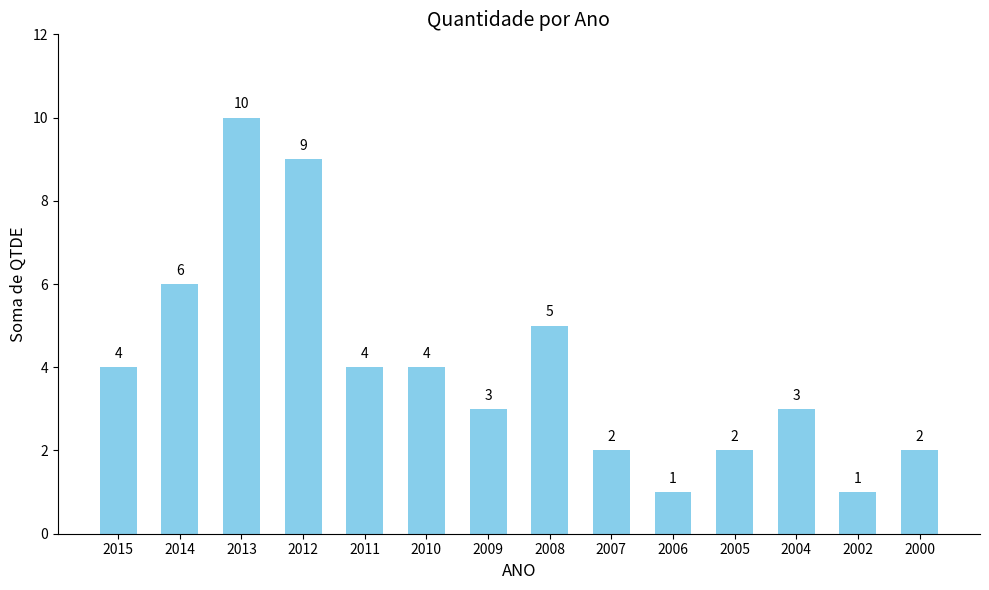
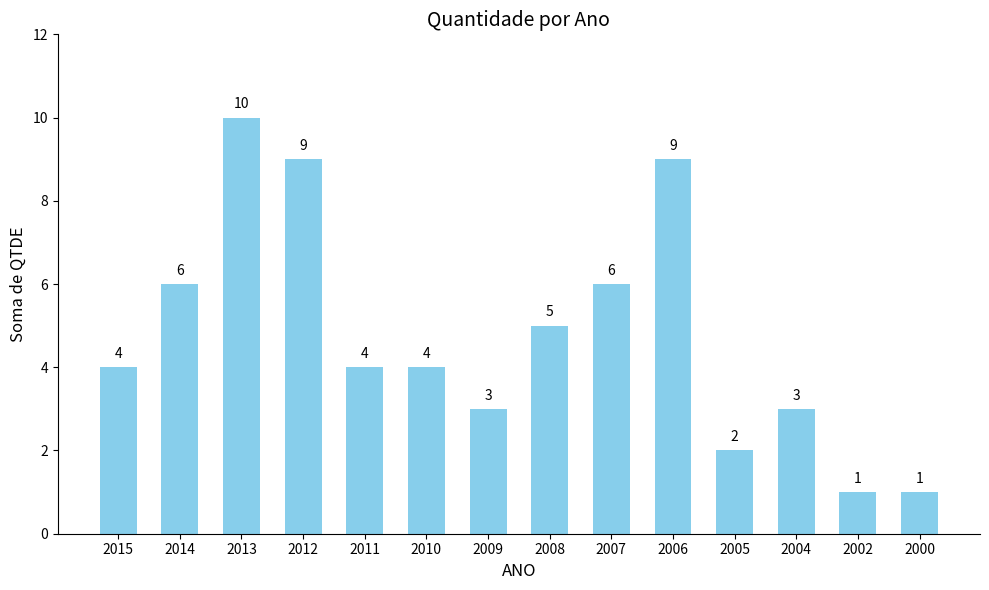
2007: 2 -> 6
2006: 1 -> 9
2000: 2 -> 1
